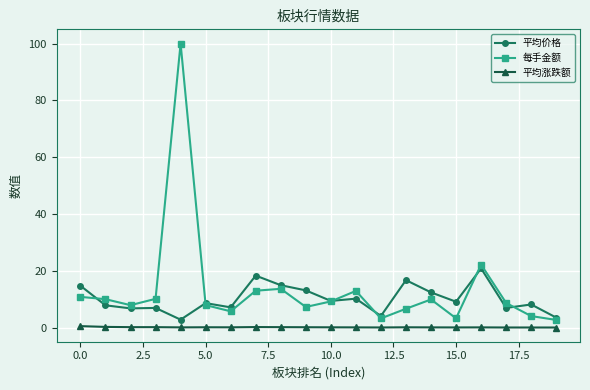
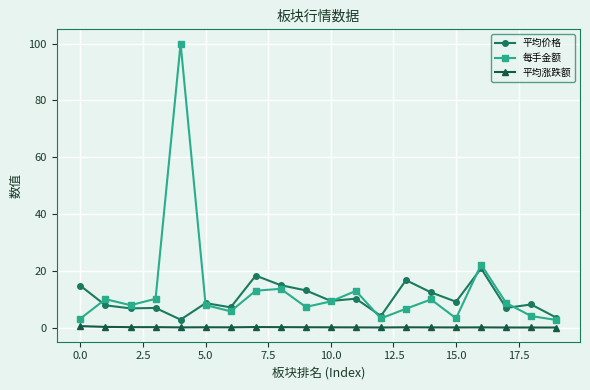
每手金额, 0.0: 11 -> 3
